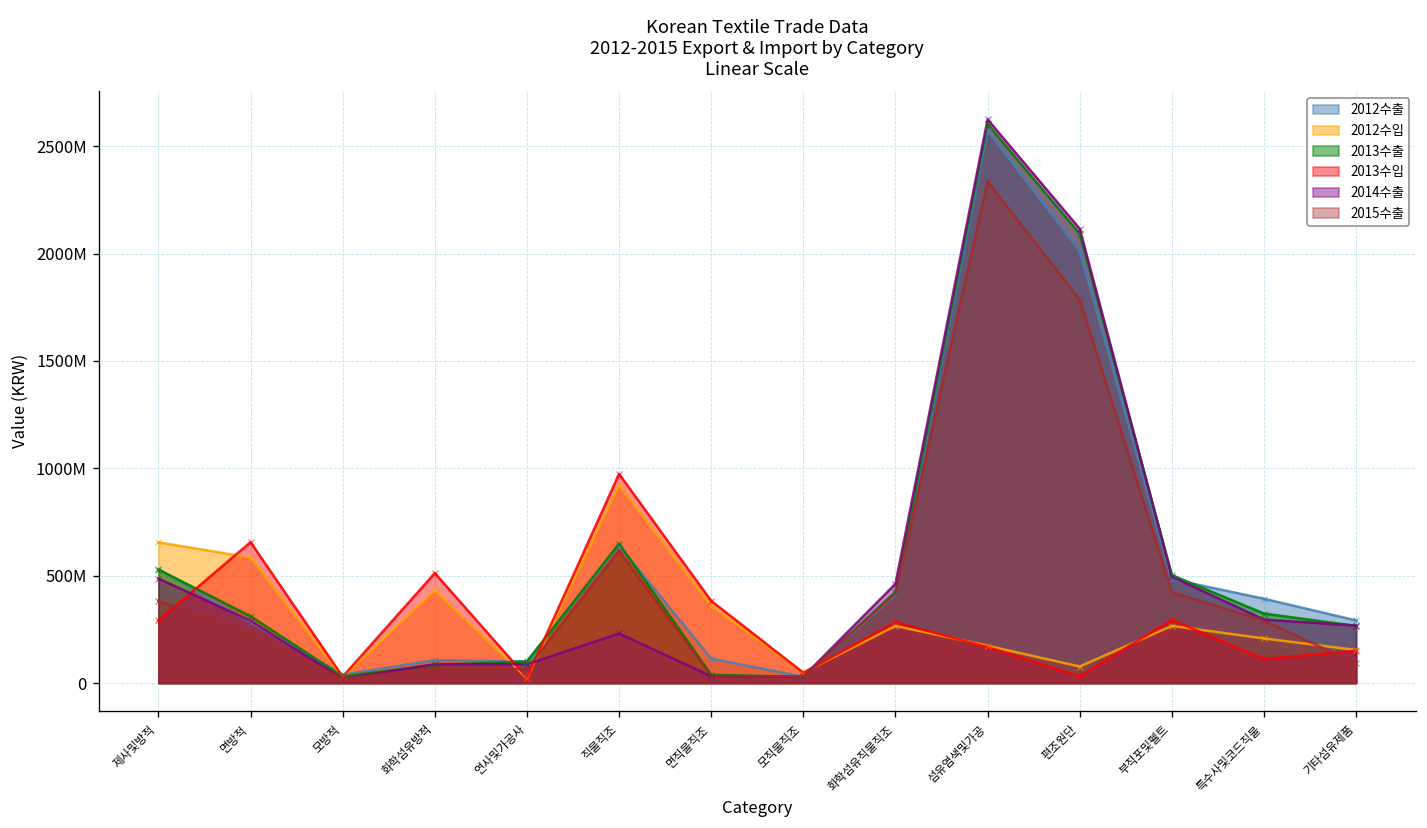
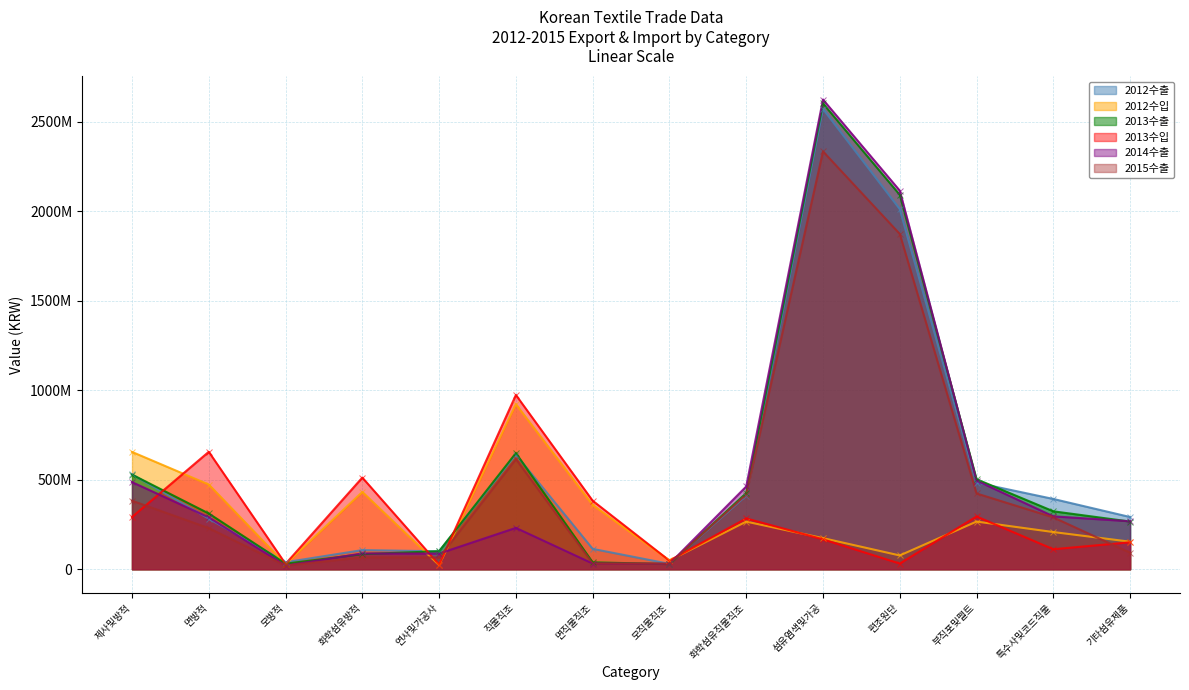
2012수입, 면방적: 580000000 -> 470000000
2015수출, 편조원단: 1780000000 -> 1870000000
